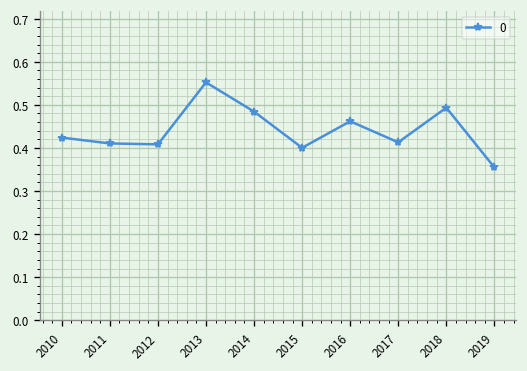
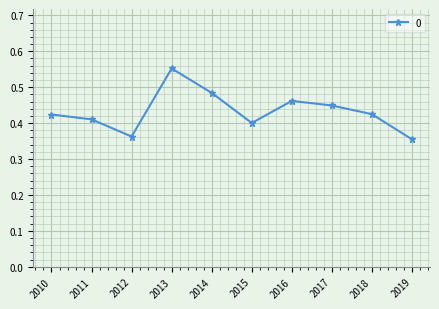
2012: 0.41 -> 0.36
2017: 0.41 -> 0.45
2018: 0.49 -> 0.42
